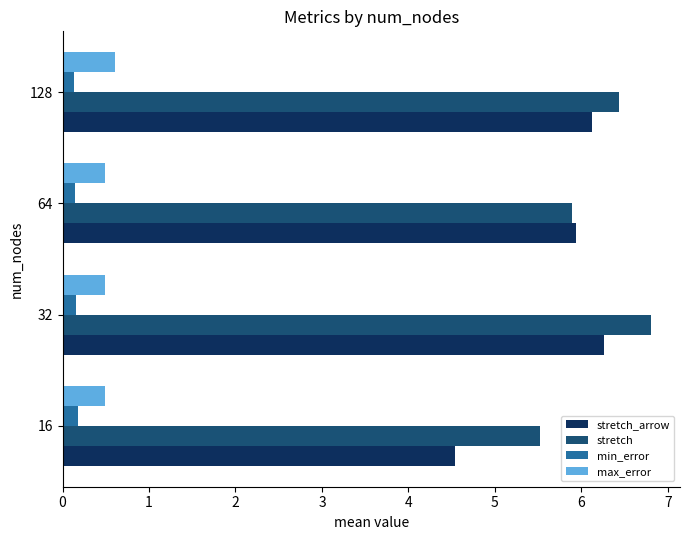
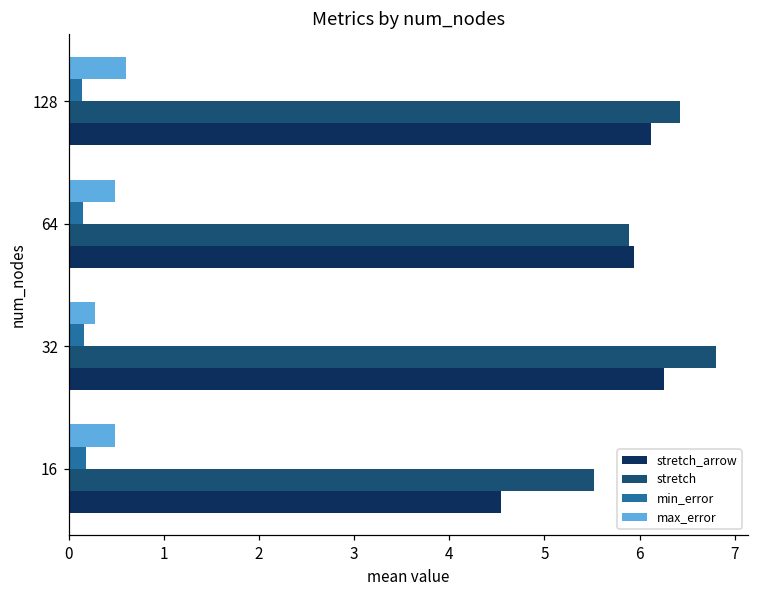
max_error, 32: 0.5 -> 0.3
